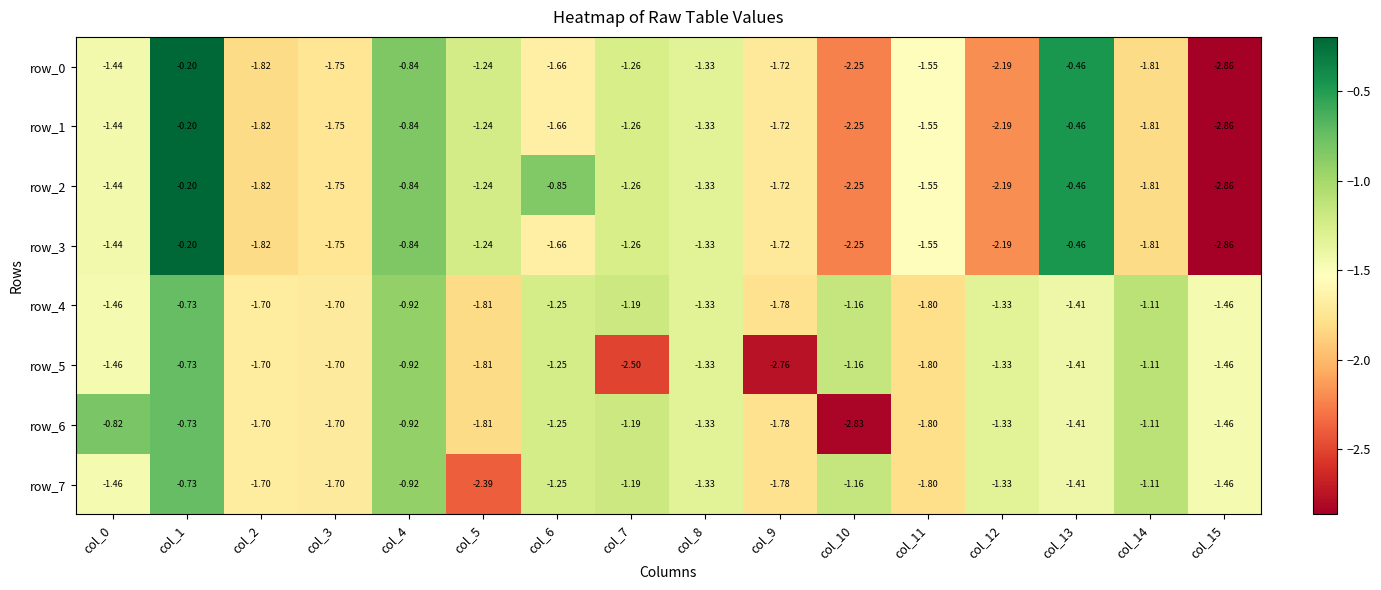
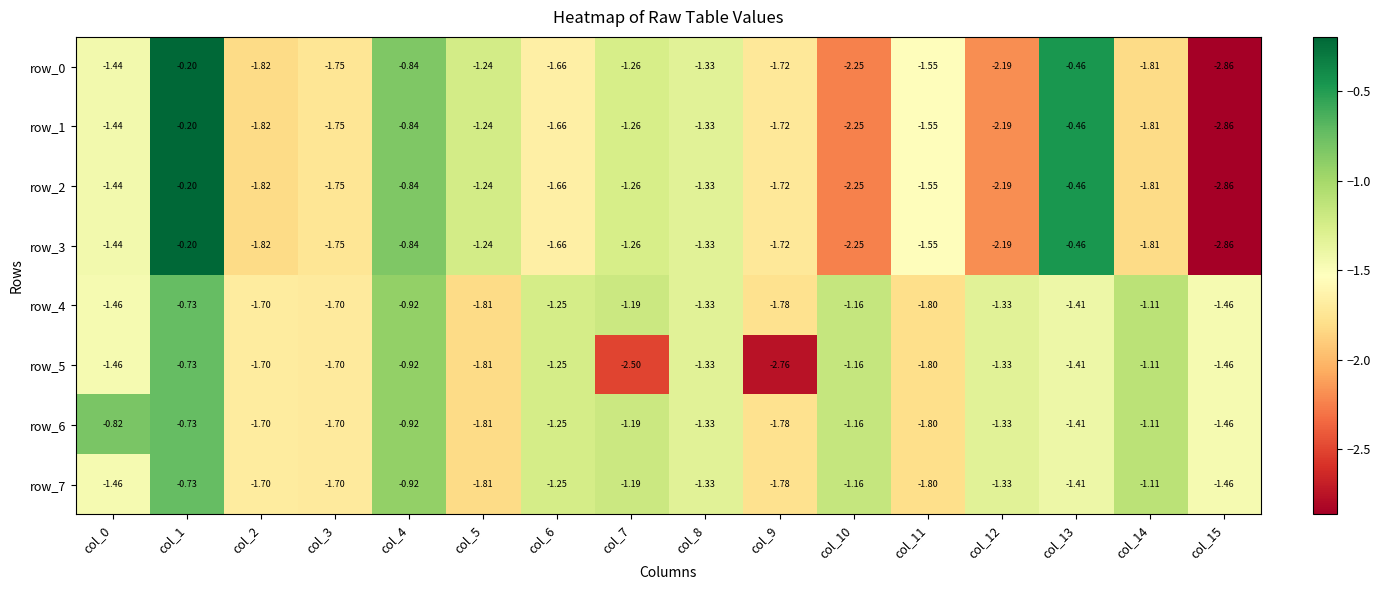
row_2, col_6: -0.85 -> -1.66
row_6, col_10: -2.83 -> -1.16
row_7, col_5: -2.39 -> -1.81
